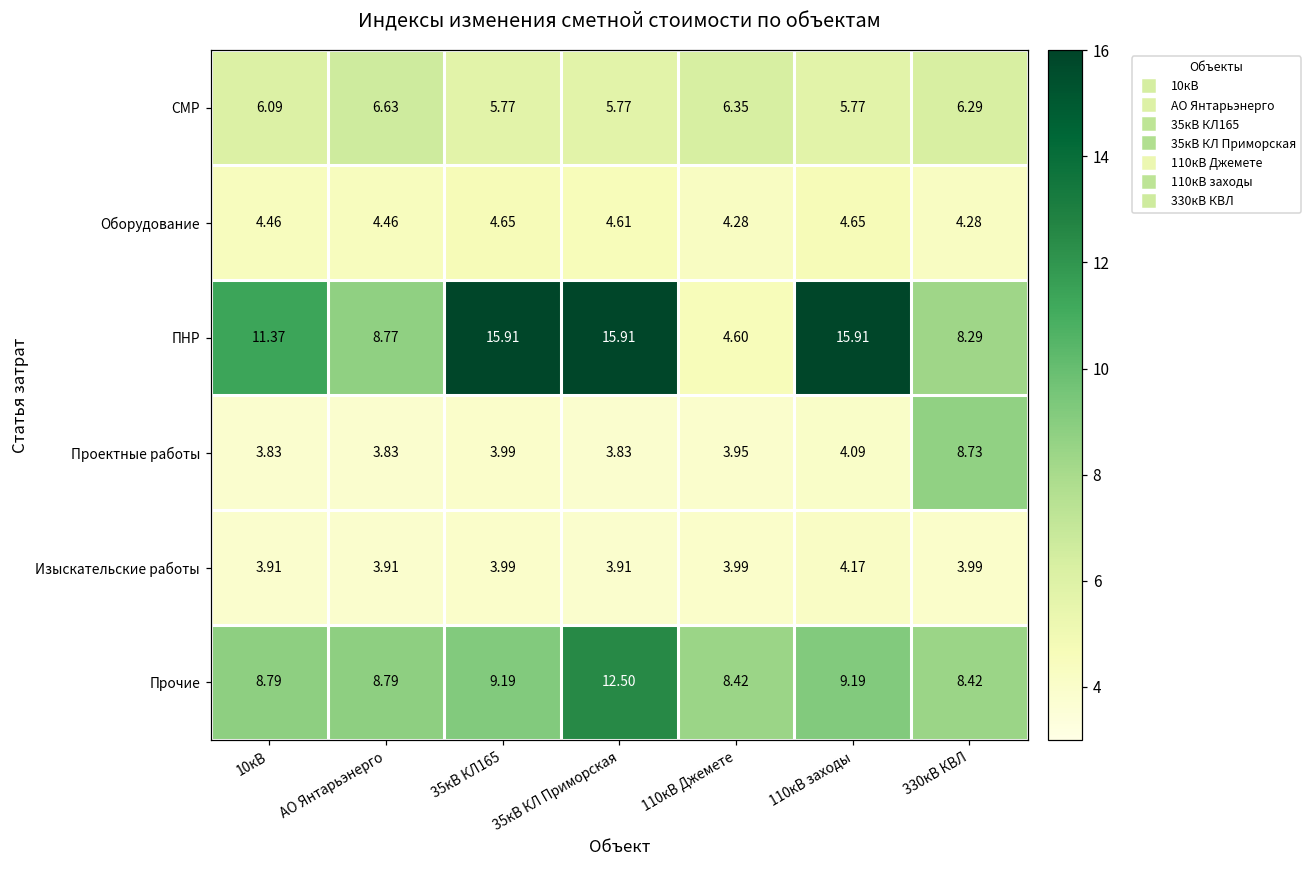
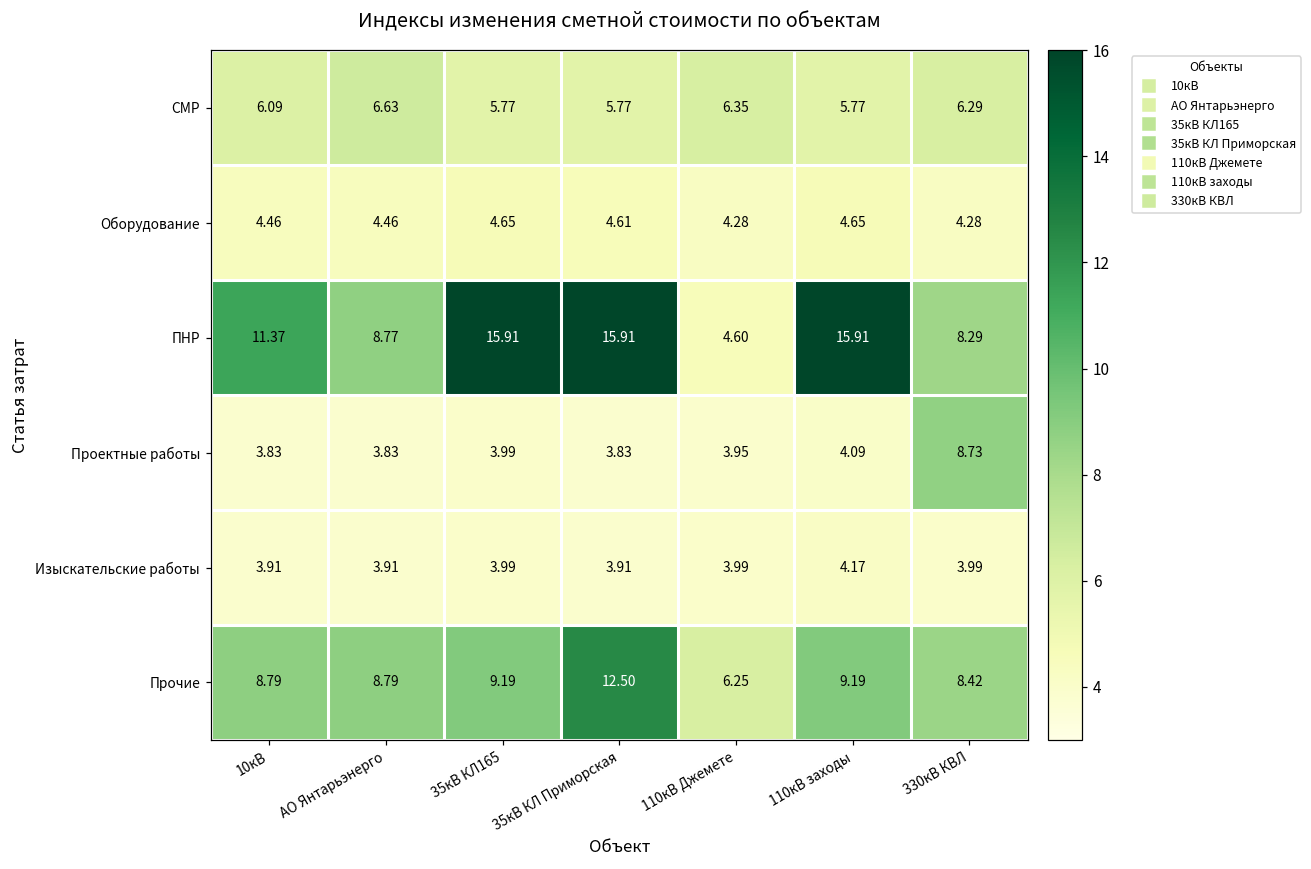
Прочие, 110кВ Джемете: 8.42 -> 6.25
